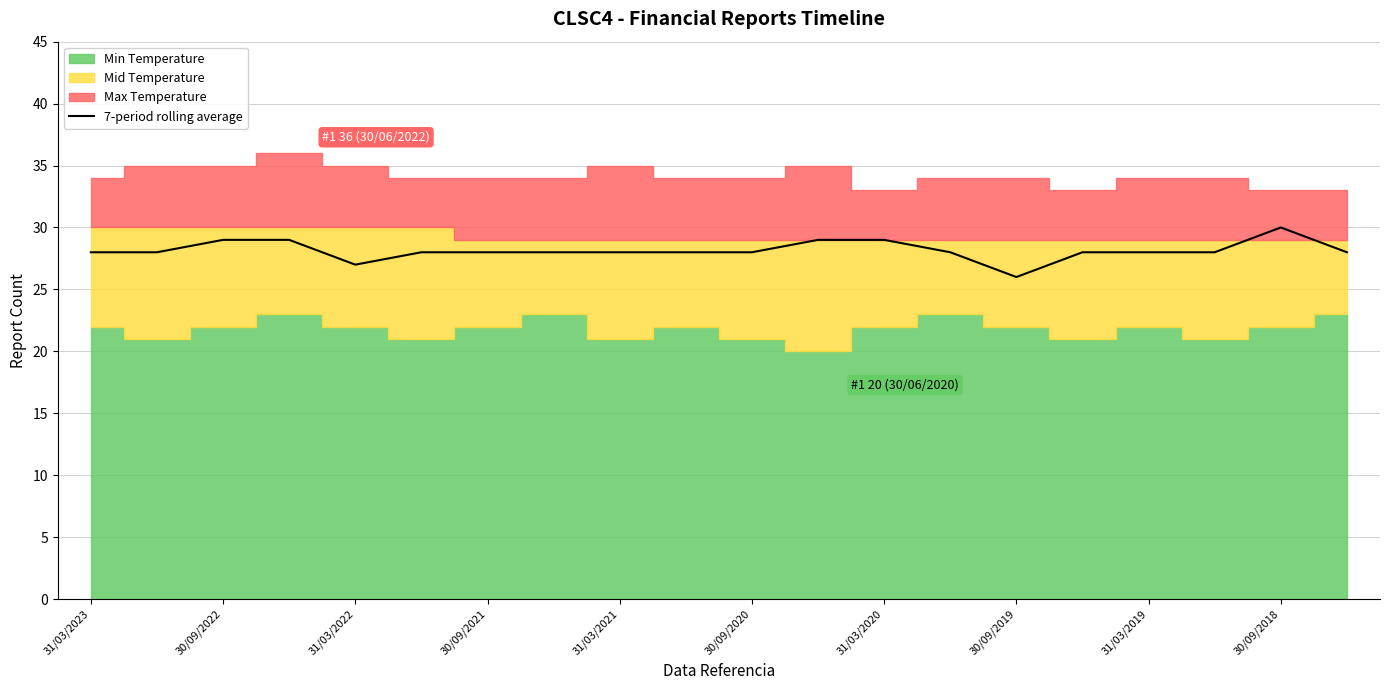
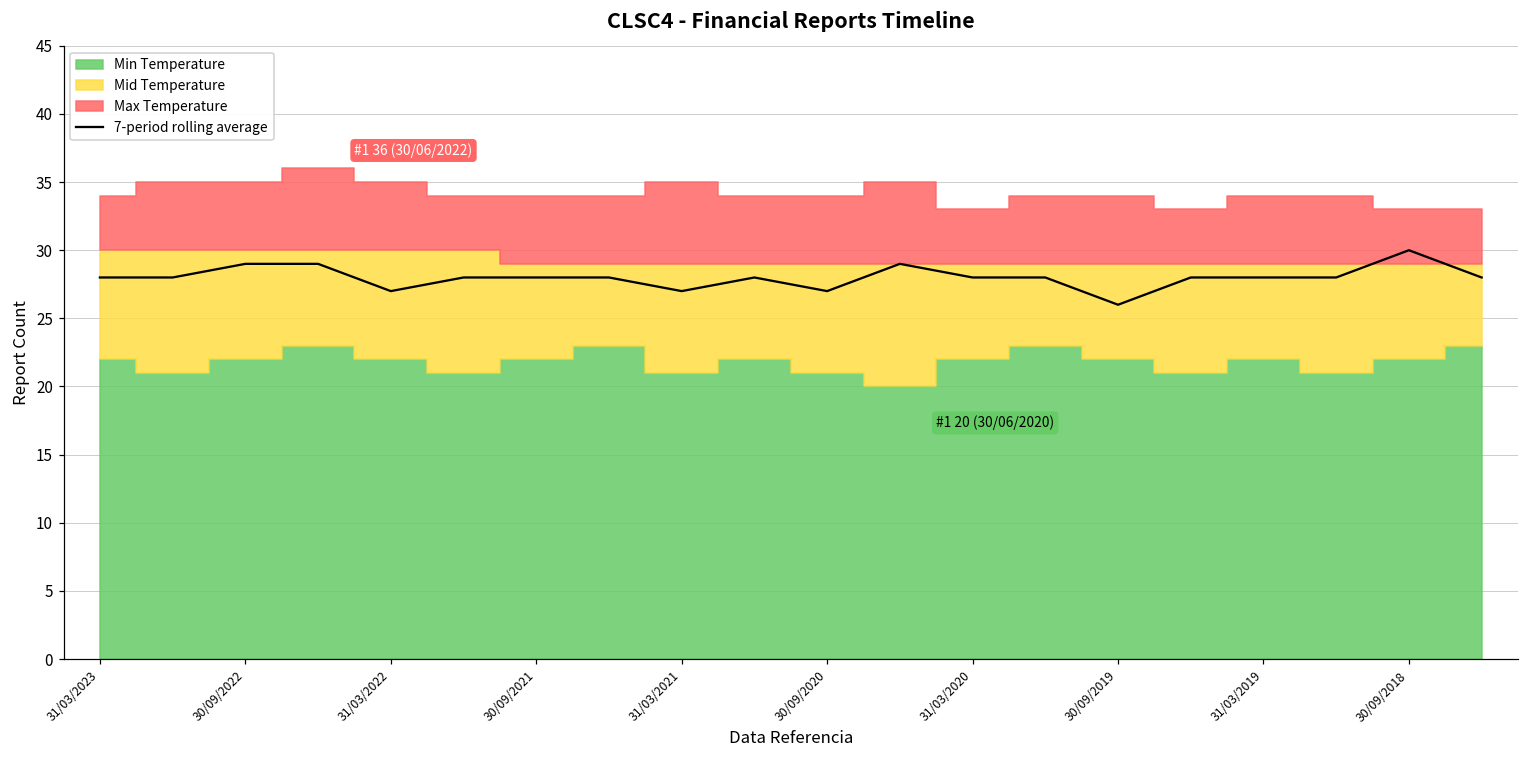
7-period rolling average, 31/03/2021: 28 -> 27
7-period rolling average, 30/09/2020: 28 -> 27
7-period rolling average, 31/03/2020: 29 -> 28
